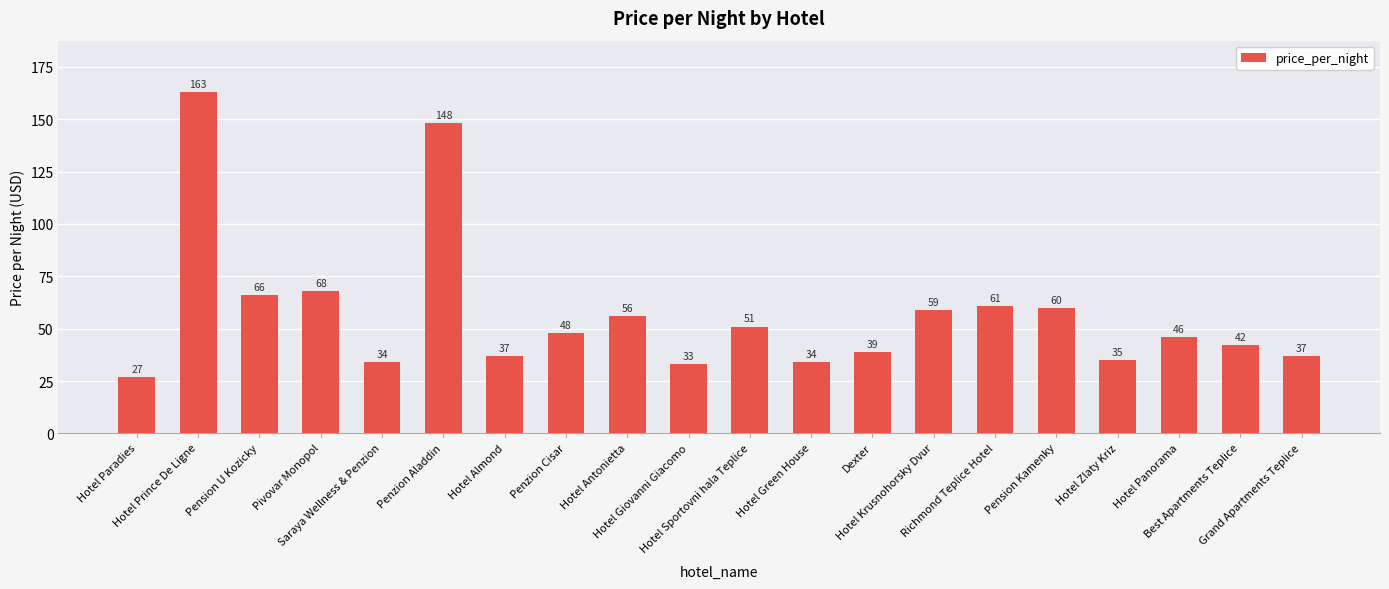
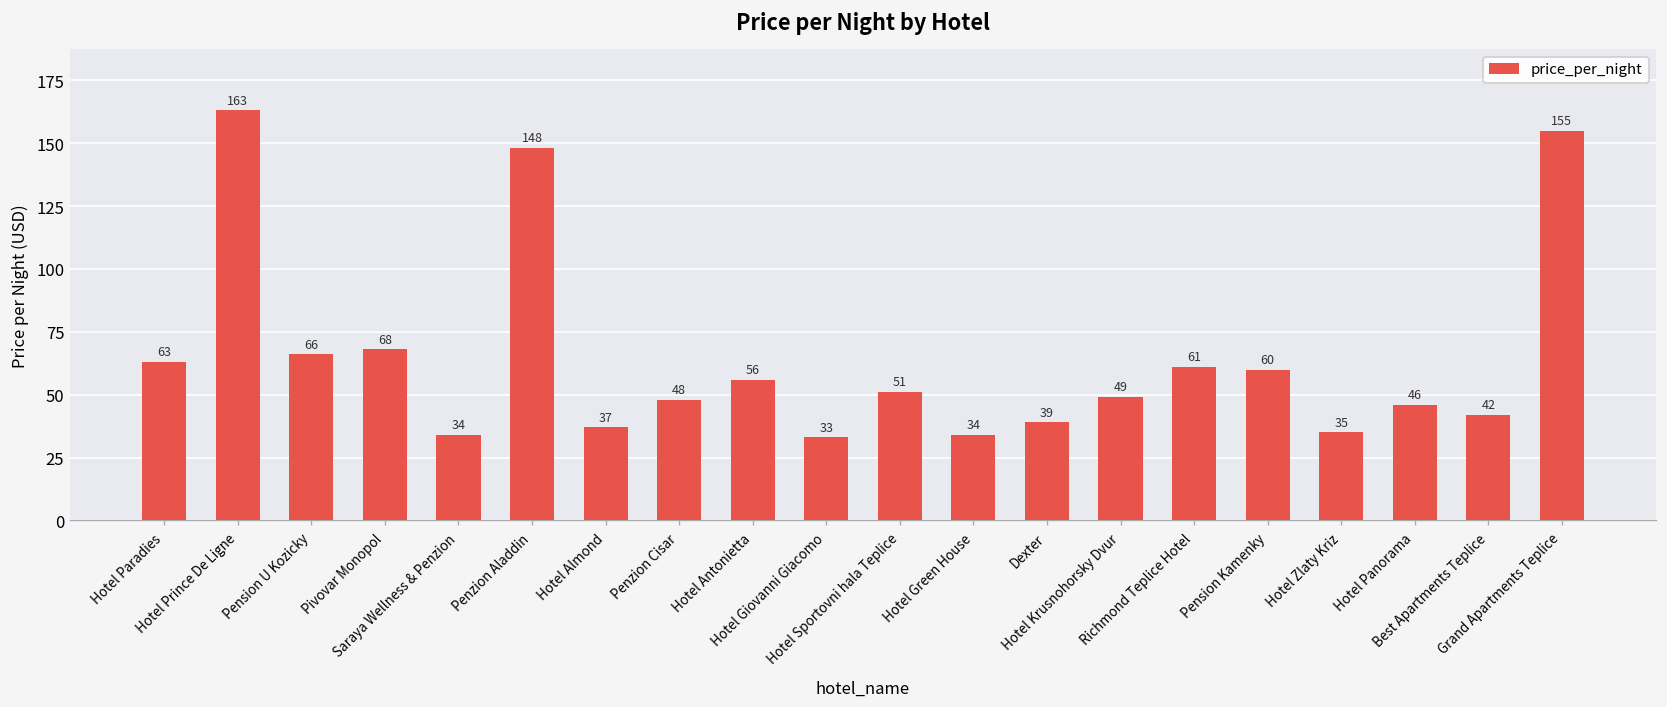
Hotel Paradies: 27 -> 63
Hotel Krusnohorsky Dvur: 59 -> 49
Grand Apartments Teplice: 37 -> 155
